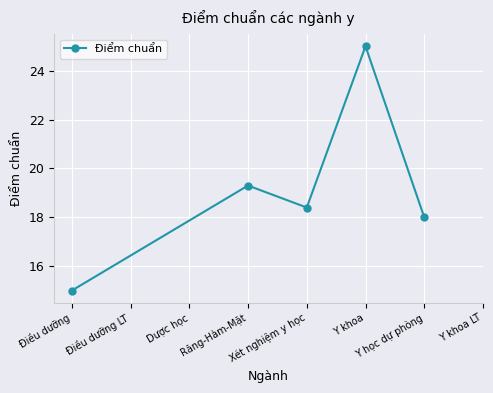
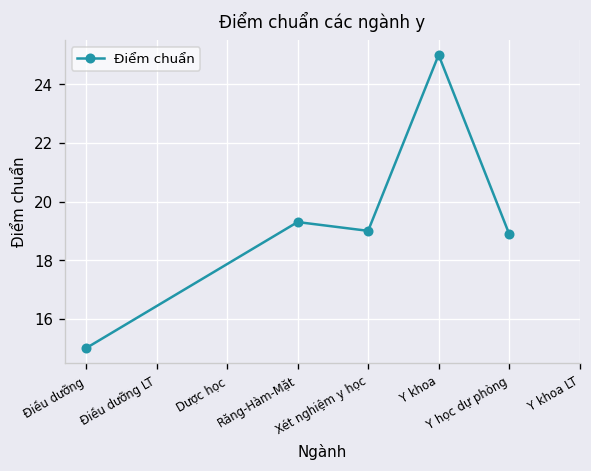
Xét nghiệm y học: 18.4 -> 19.0
Y học dự phòng: 18.0 -> 18.9
